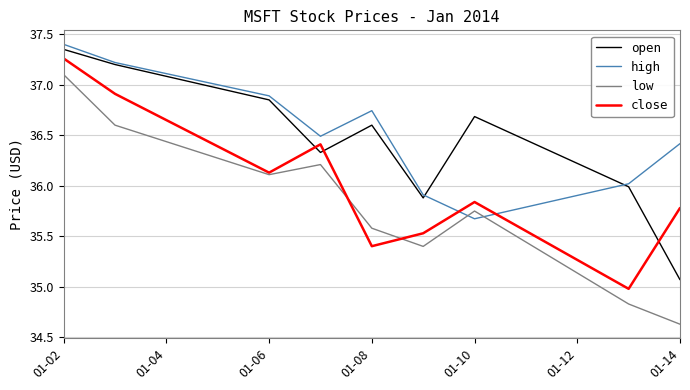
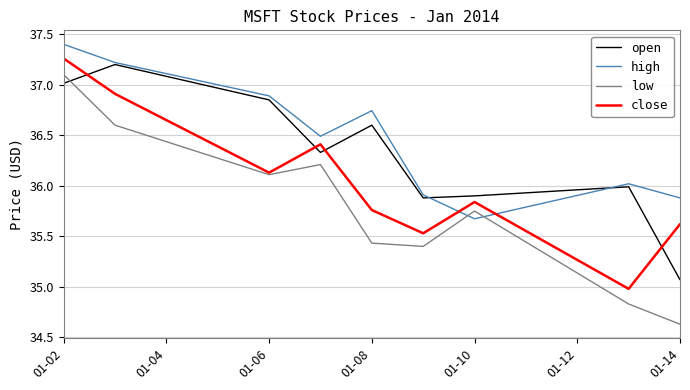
open, 01-02: 37.35 -> 37.01
low, 01-08: 35.58 -> 35.43
close, 01-08: 35.40 -> 35.76
open, 01-10: 36.69 -> 35.90
high, 01-14: 36.42 -> 35.88
close, 01-14: 35.78 -> 35.62
